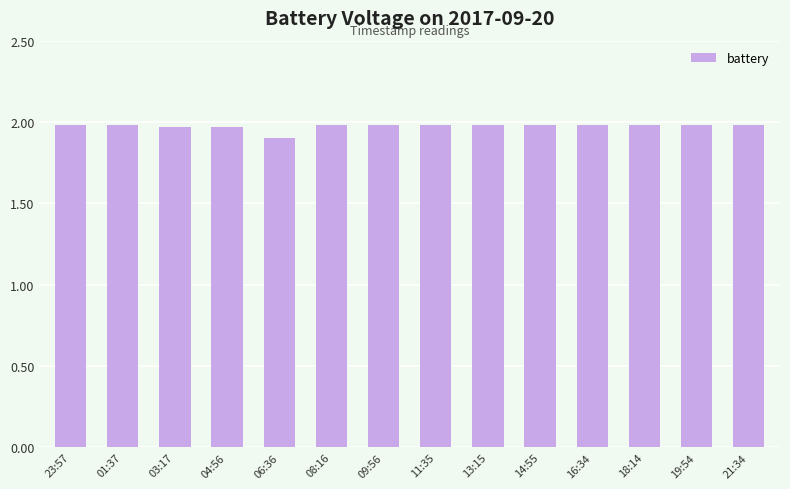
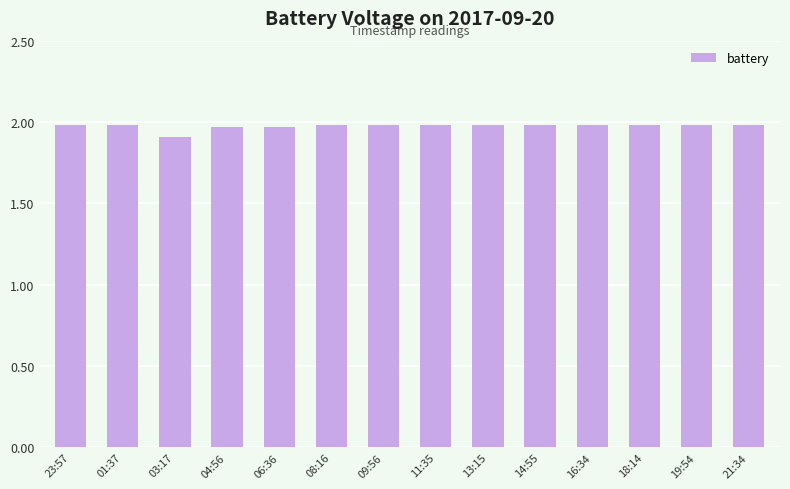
03:17: 1.97 -> 1.91
06:36: 1.90 -> 1.97
